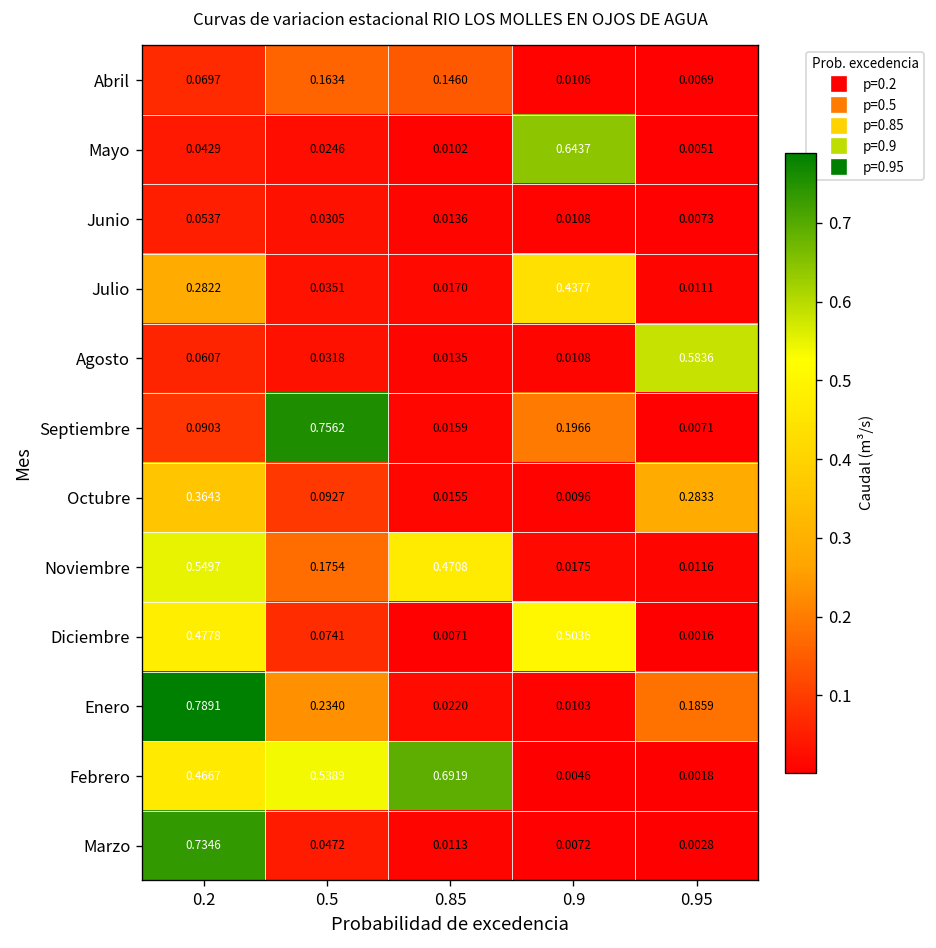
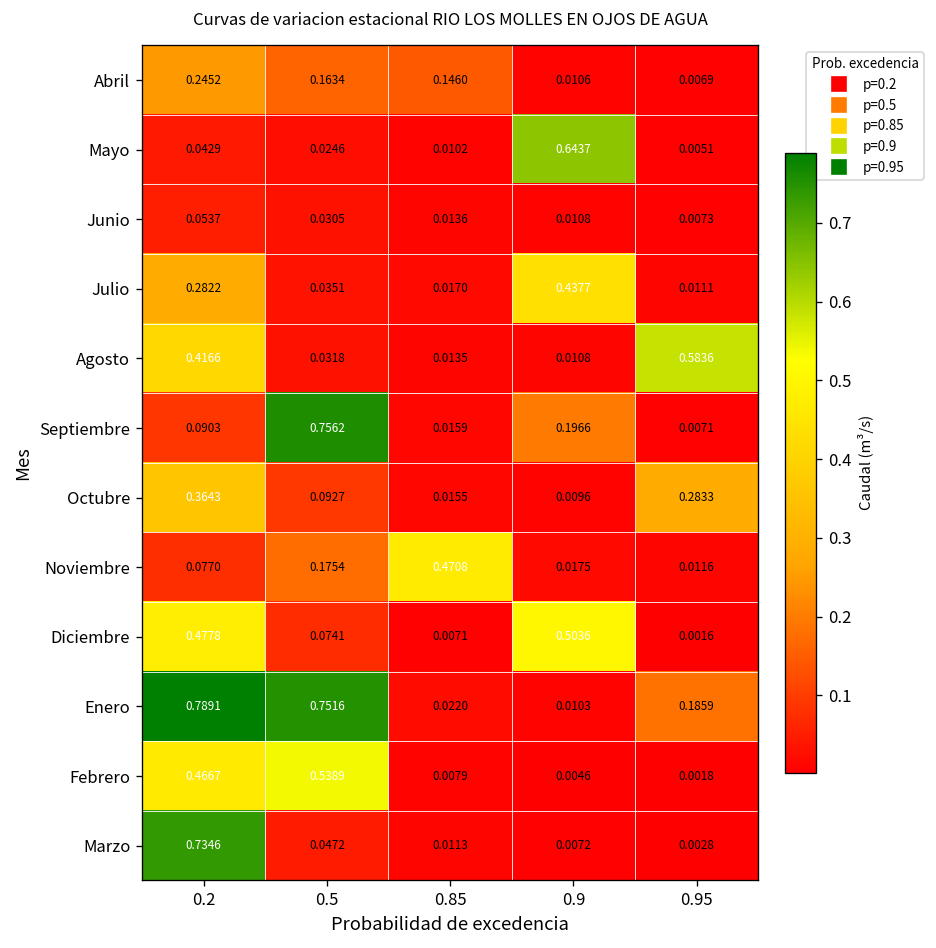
Abril, 0.2: 0.0697 -> 0.2452
Agosto, 0.2: 0.0607 -> 0.4166
Noviembre, 0.2: 0.5497 -> 0.0770
Enero, 0.5: 0.2340 -> 0.7516
Febrero, 0.85: 0.6919 -> 0.0079
